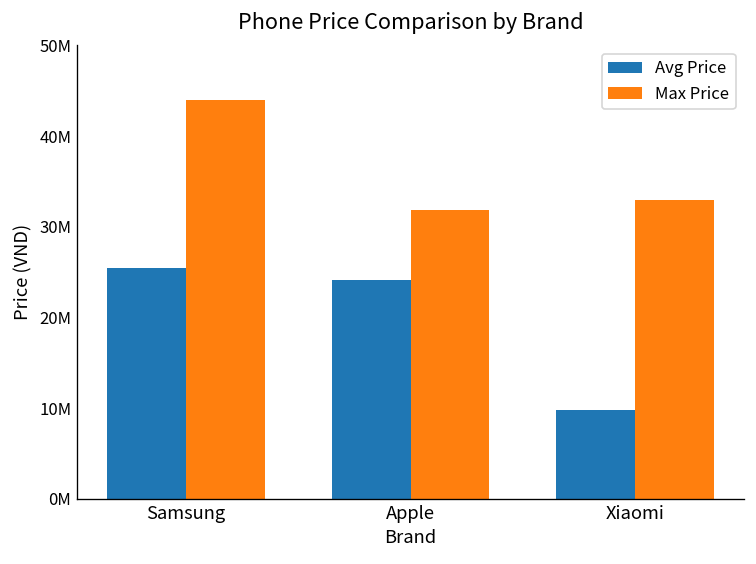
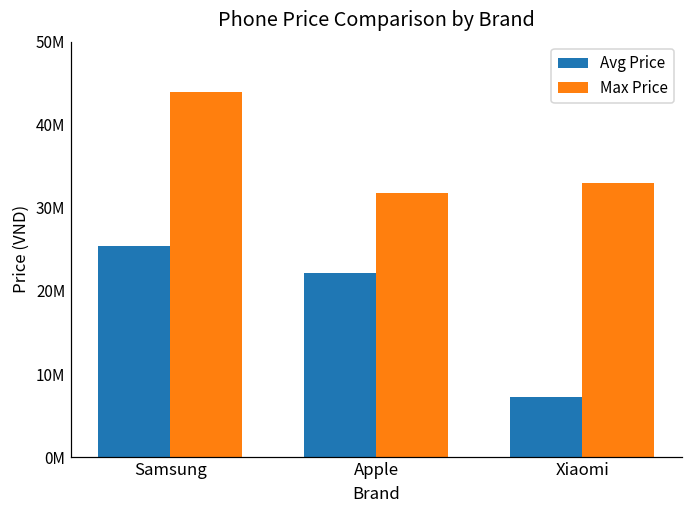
Avg Price, Apple: 24000000 -> 22000000
Avg Price, Xiaomi: 10000000 -> 7000000
